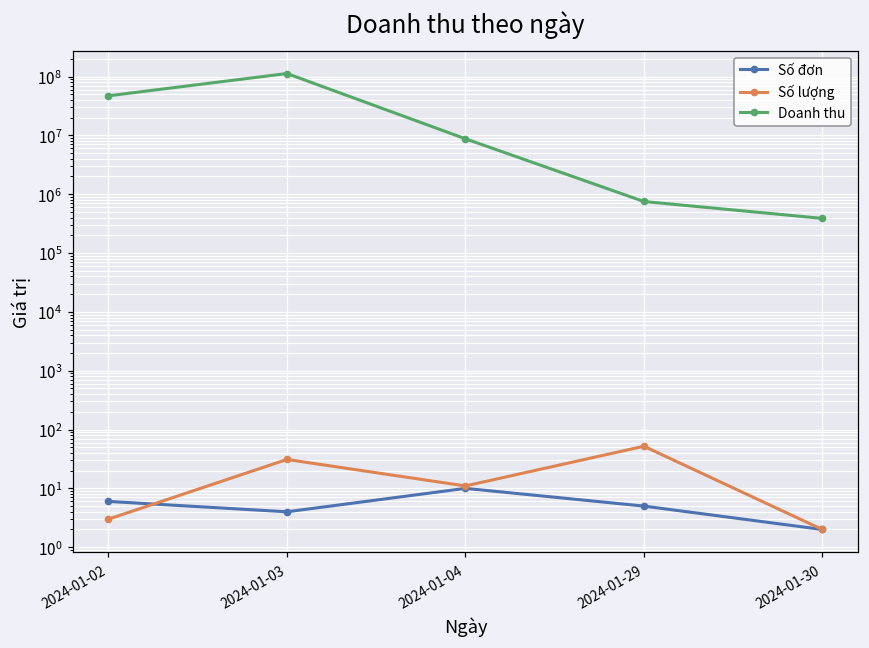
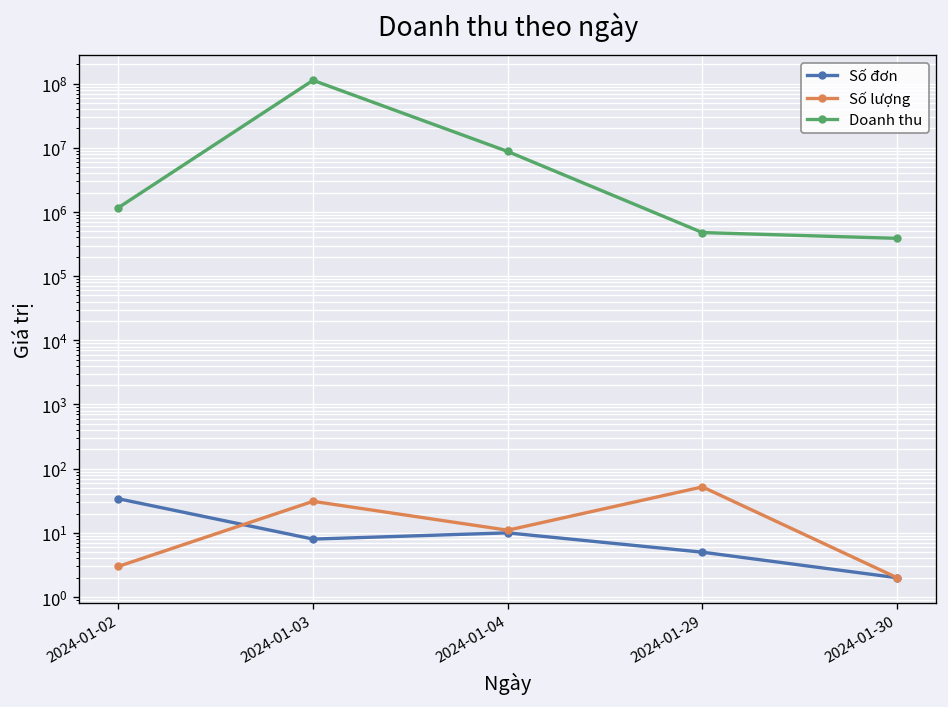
Số đơn, 2024-01-02: 6 -> 30
Doanh thu, 2024-01-02: 50000000 -> 1200000
Số đơn, 2024-01-03: 4 -> 8
Doanh thu, 2024-01-29: 800000 -> 500000
